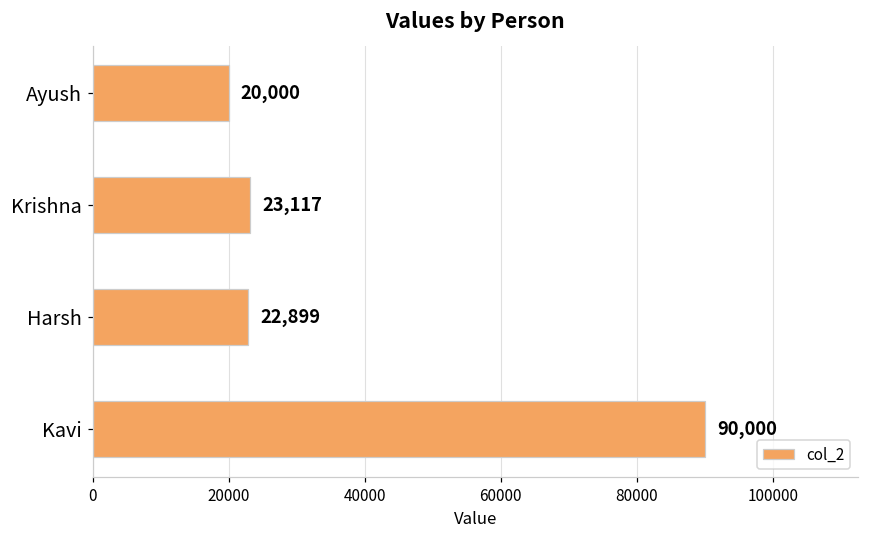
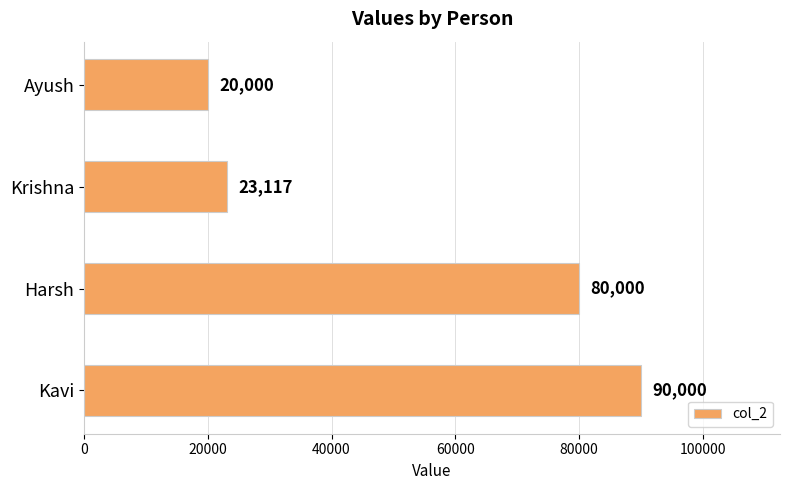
Harsh: 22,899 -> 80,000
